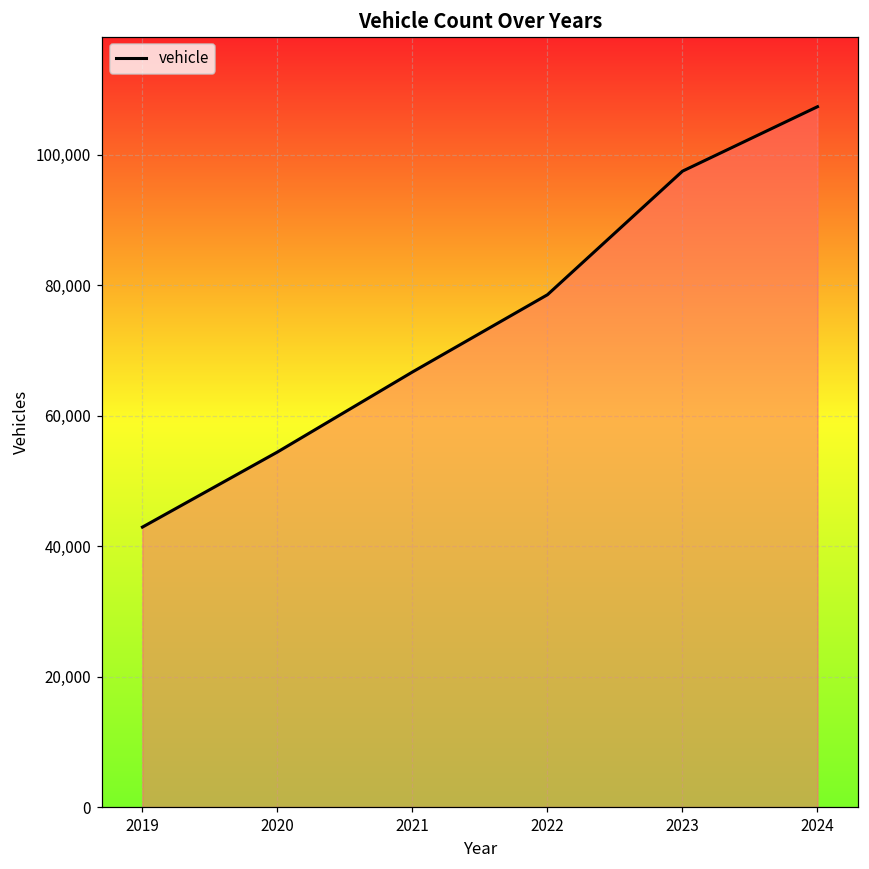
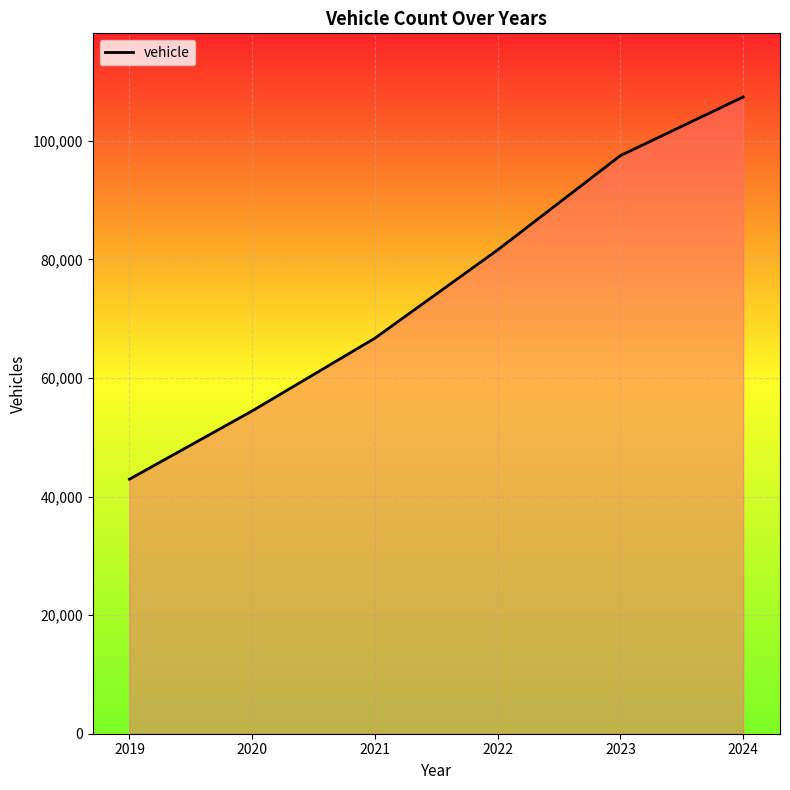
2022: 79,000 -> 82,000
